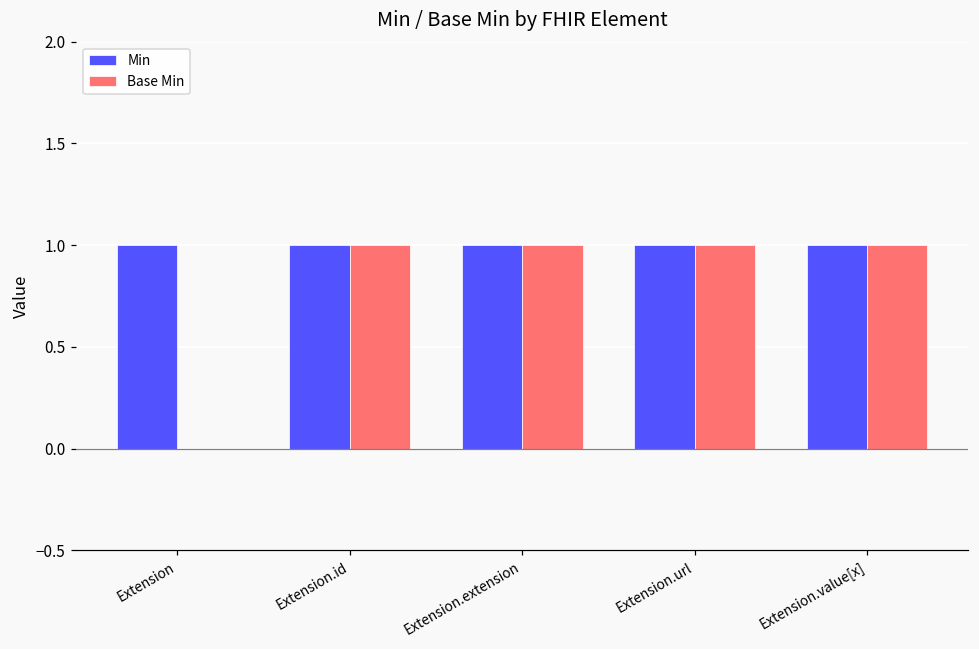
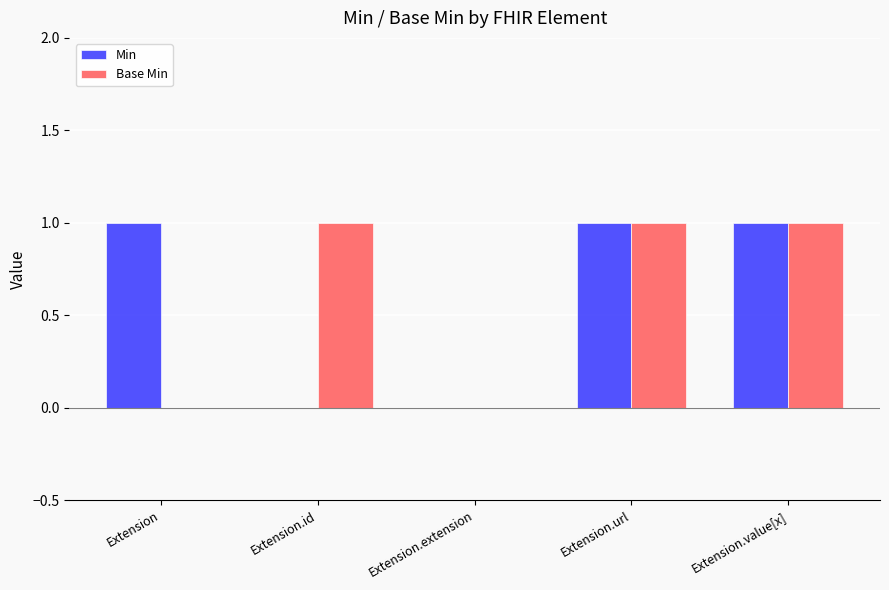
Min, Extension.id: 1 -> 0
Min, Extension.extension: 1 -> 0
Base Min, Extension.extension: 1 -> 0
